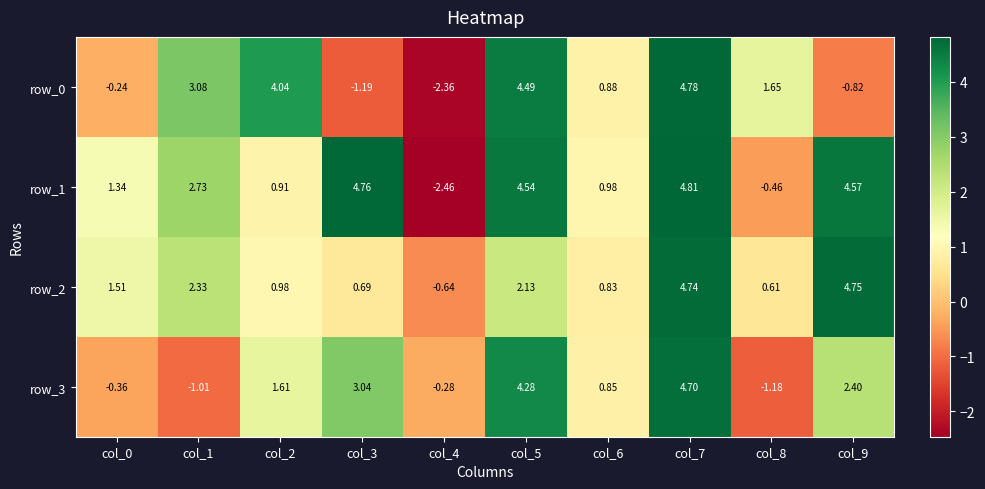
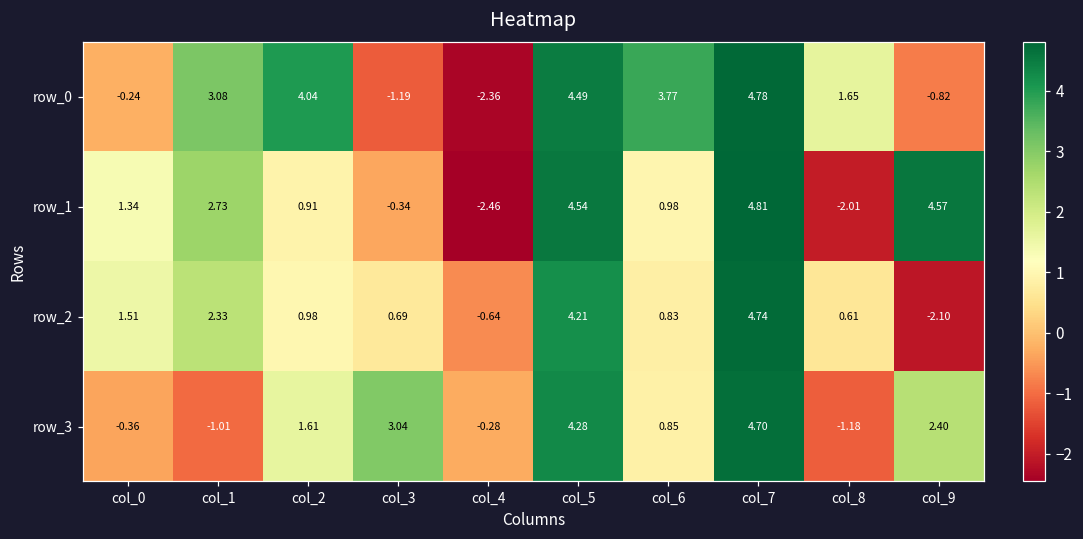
row_0, col_6: 0.88 -> 3.77
row_1, col_3: 4.76 -> -0.34
row_1, col_8: -0.46 -> -2.01
row_2, col_5: 2.13 -> 4.21
row_2, col_9: 4.75 -> -2.10
